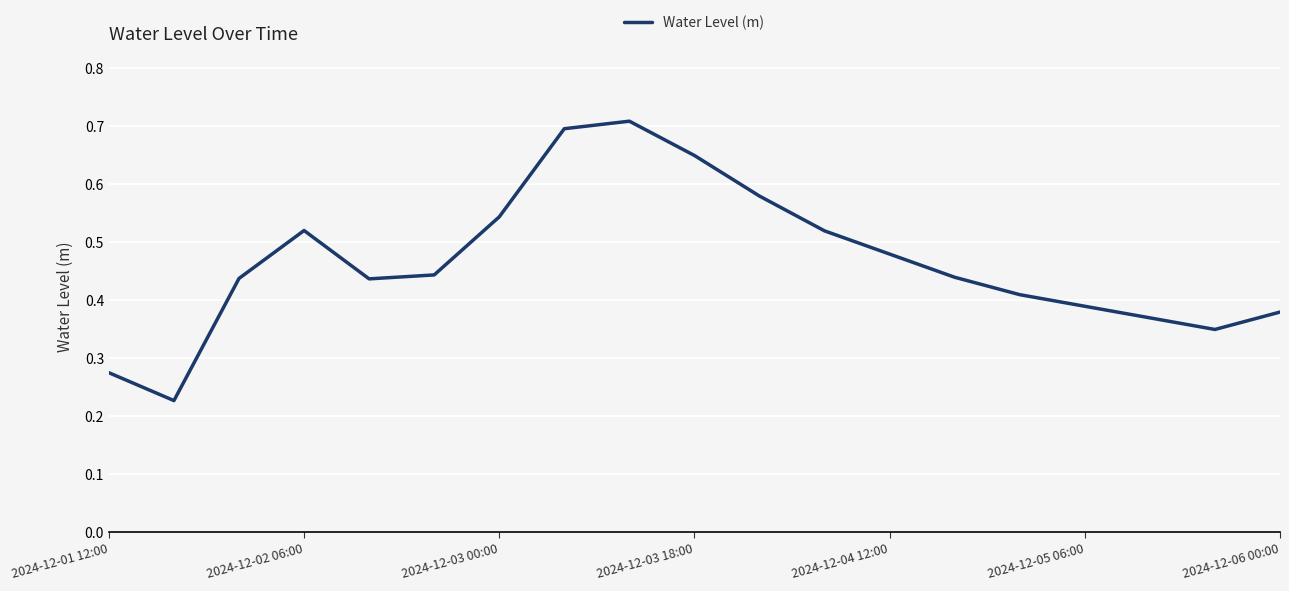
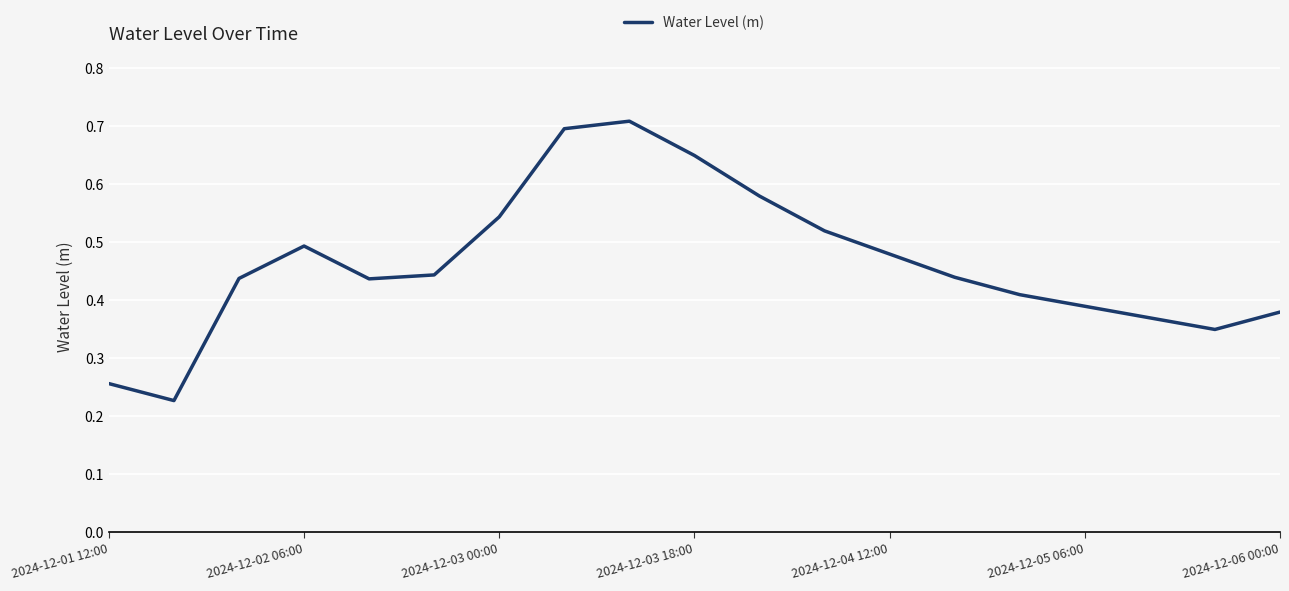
2024-12-01 12:00: 0.28 -> 0.26
2024-12-02 06:00: 0.52 -> 0.49
